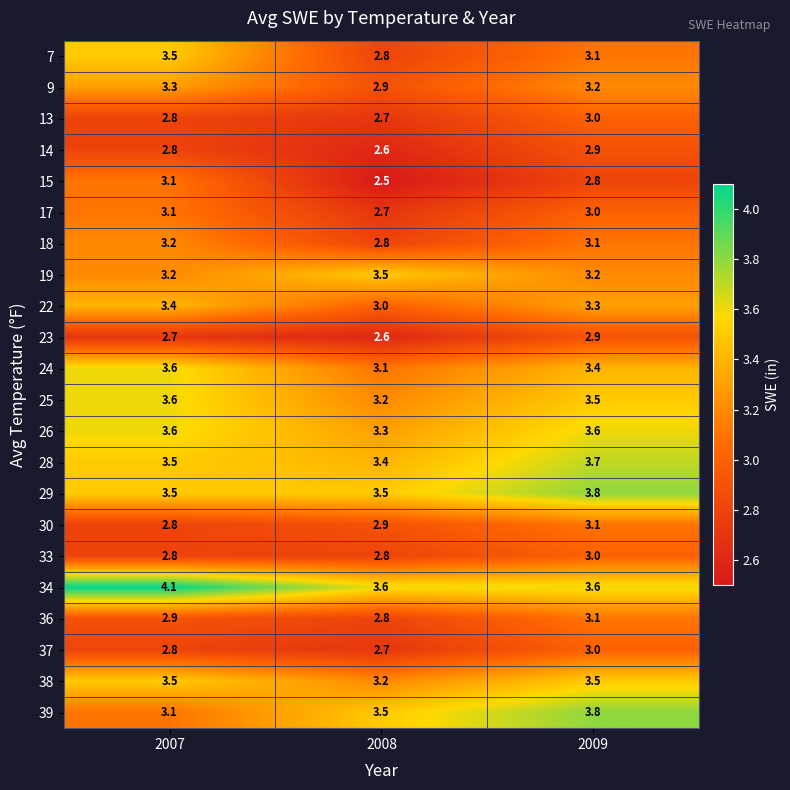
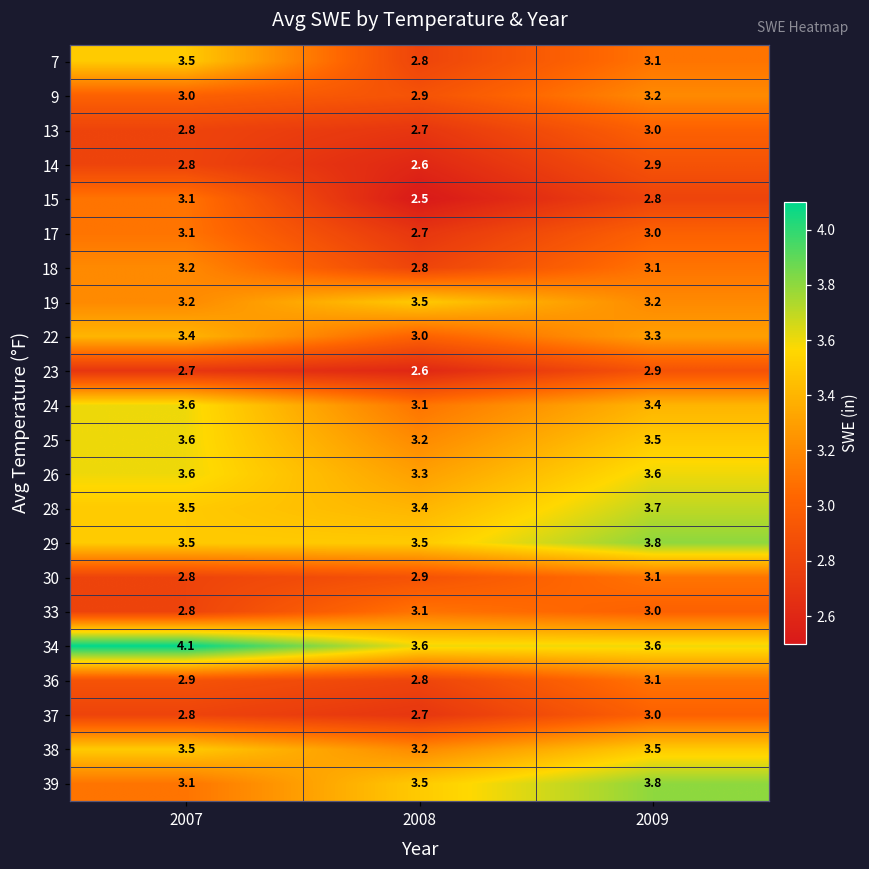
9, 2007: 3.3 -> 3.0
33, 2008: 2.8 -> 3.1
